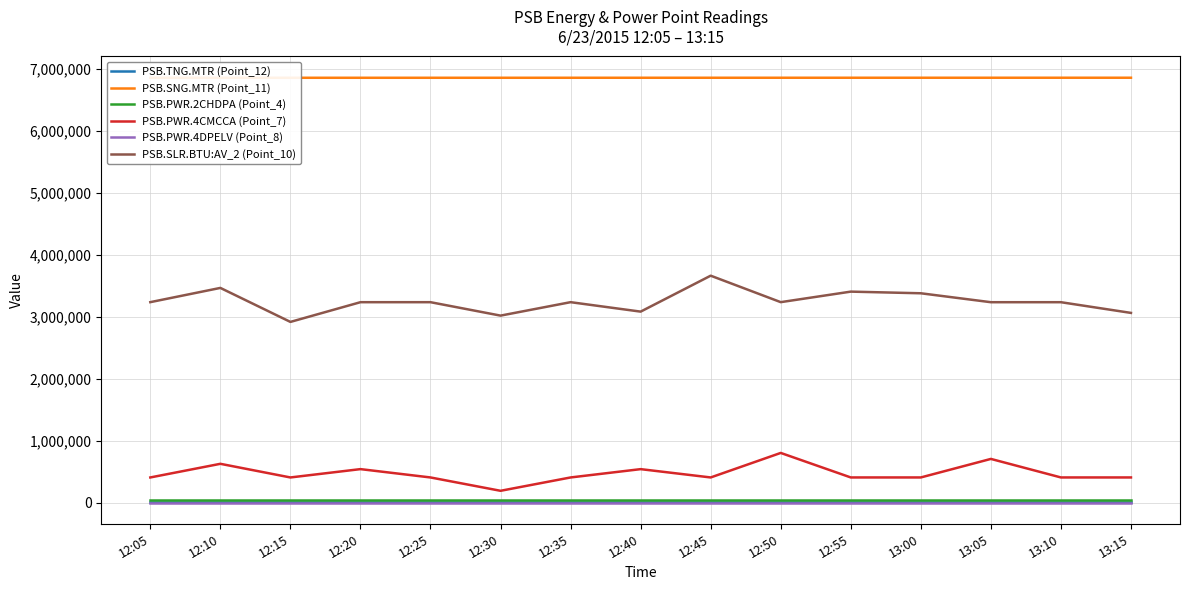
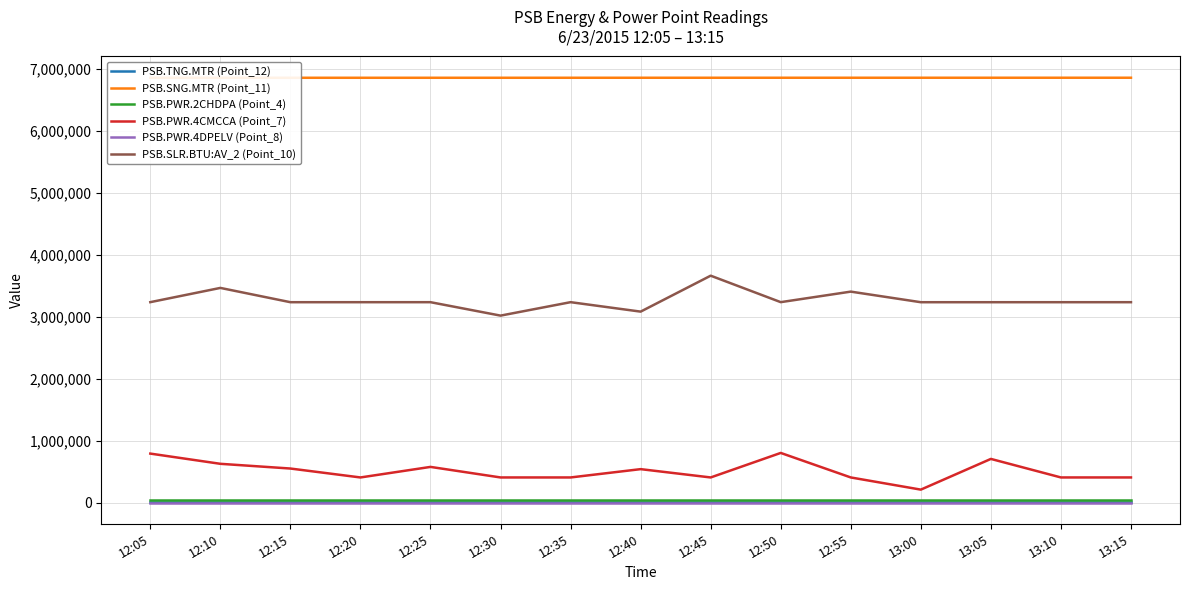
PSB.PWR.4CMCCA (Point_7), 12:05: 400,000 -> 800,000
PSB.PWR.4CMCCA (Point_7), 12:15: 400,000 -> 600,000
PSB.SLR.BTU:AV_2 (Point_10), 12:15: 2,900,000 -> 3,200,000
PSB.PWR.4CMCCA (Point_7), 12:20: 500,000 -> 400,000
PSB.PWR.4CMCCA (Point_7), 12:25: 400,000 -> 600,000
PSB.PWR.4CMCCA (Point_7), 12:30: 200,000 -> 400,000
PSB.PWR.4CMCCA (Point_7), 13:00: 400,000 -> 200,000
PSB.SLR.BTU:AV_2 (Point_10), 13:00: 3,400,000 -> 3,200,000
PSB.SLR.BTU:AV_2 (Point_10), 13:15: 3,100,000 -> 3,200,000
